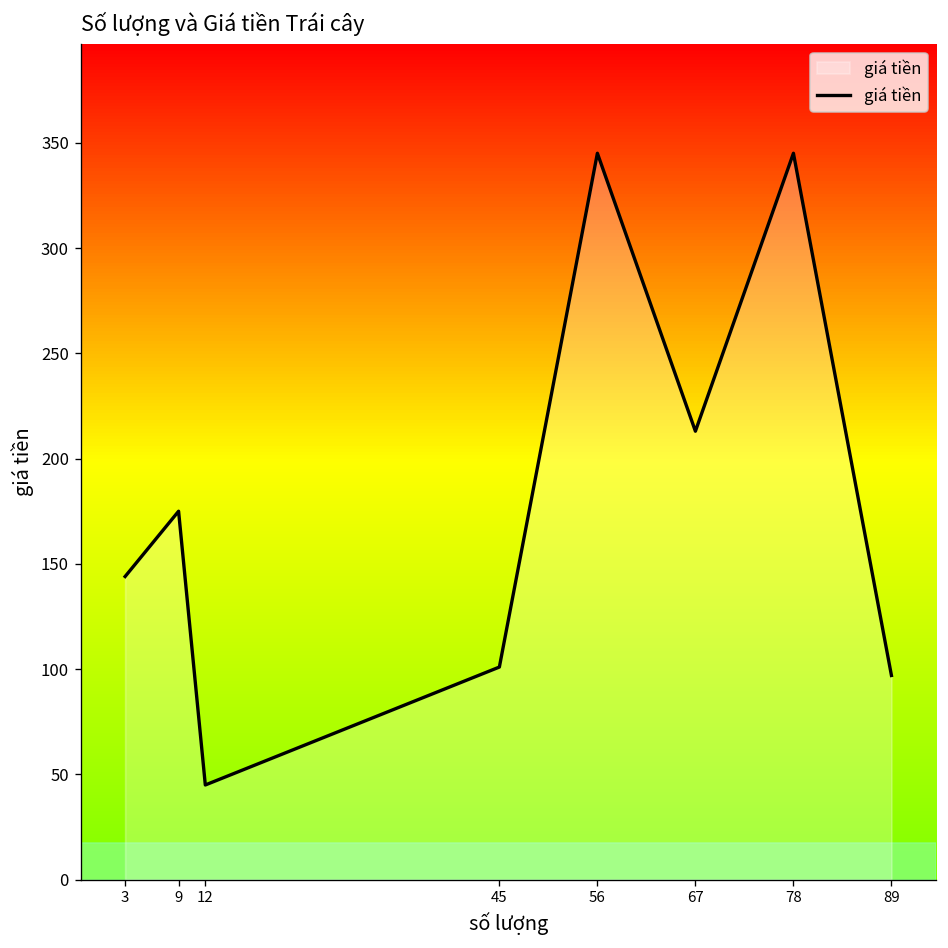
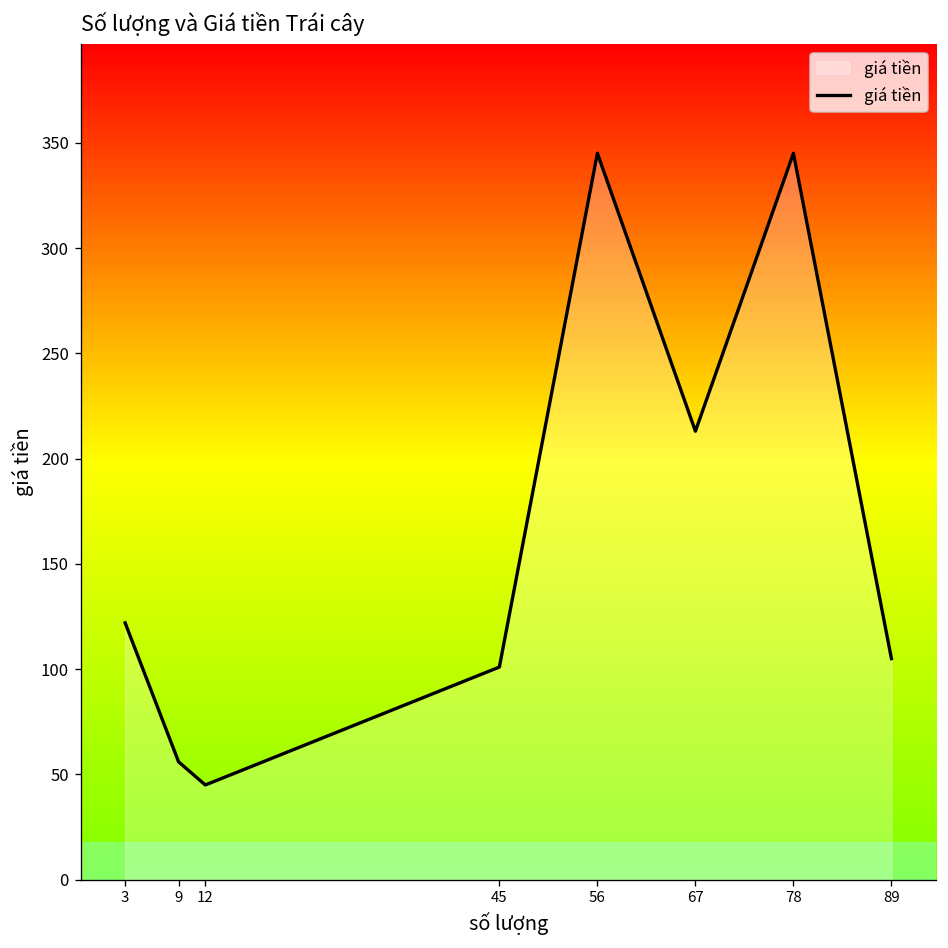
3: 144 -> 122
9: 175 -> 56
89: 97 -> 105
